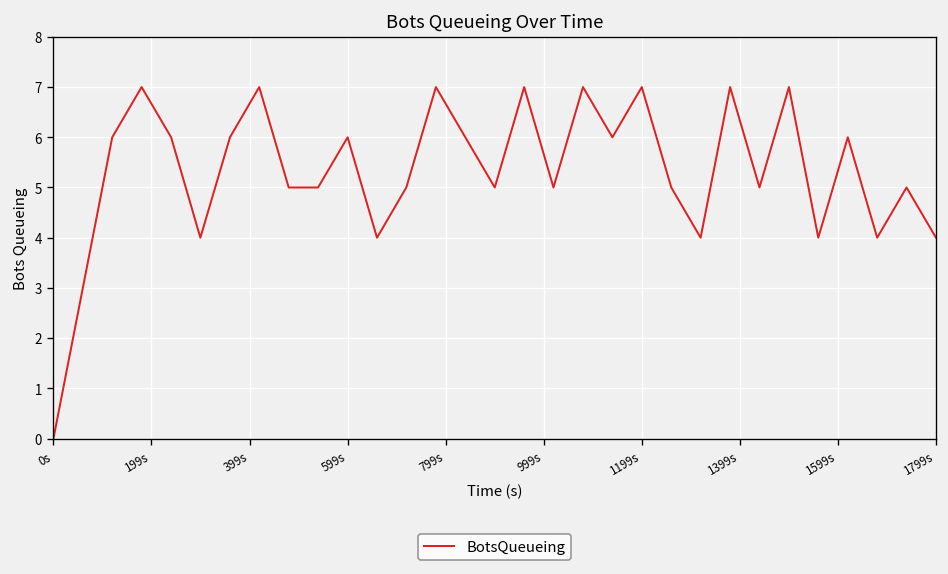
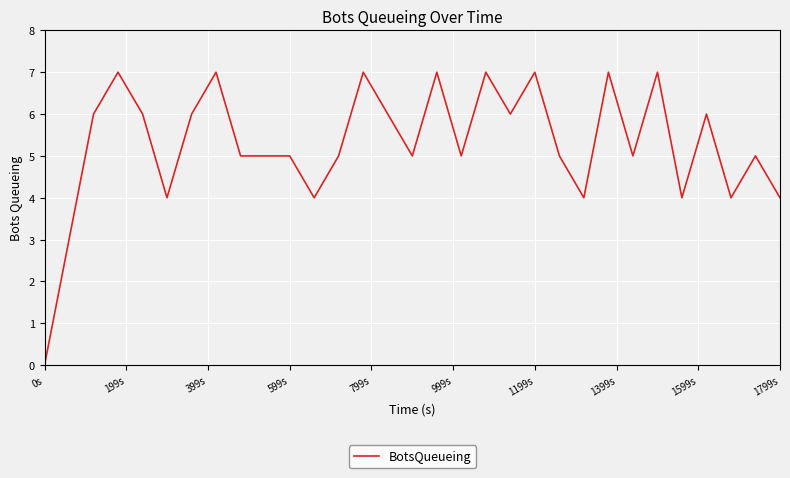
599s: 6 -> 5
